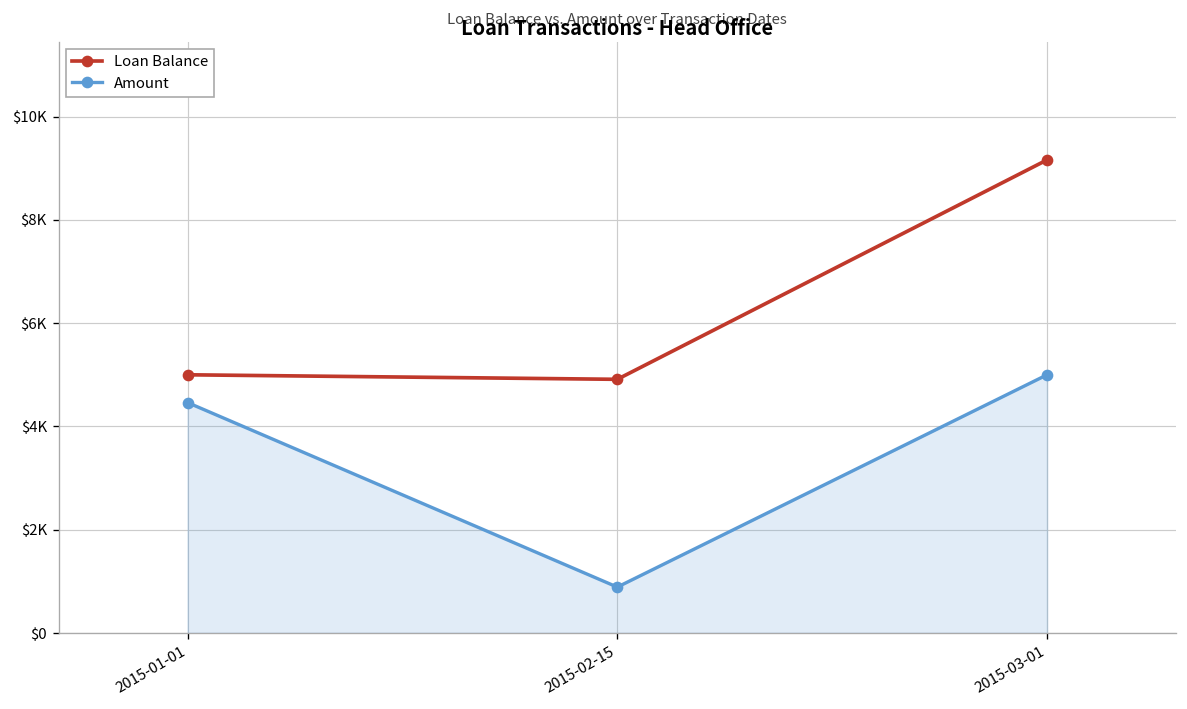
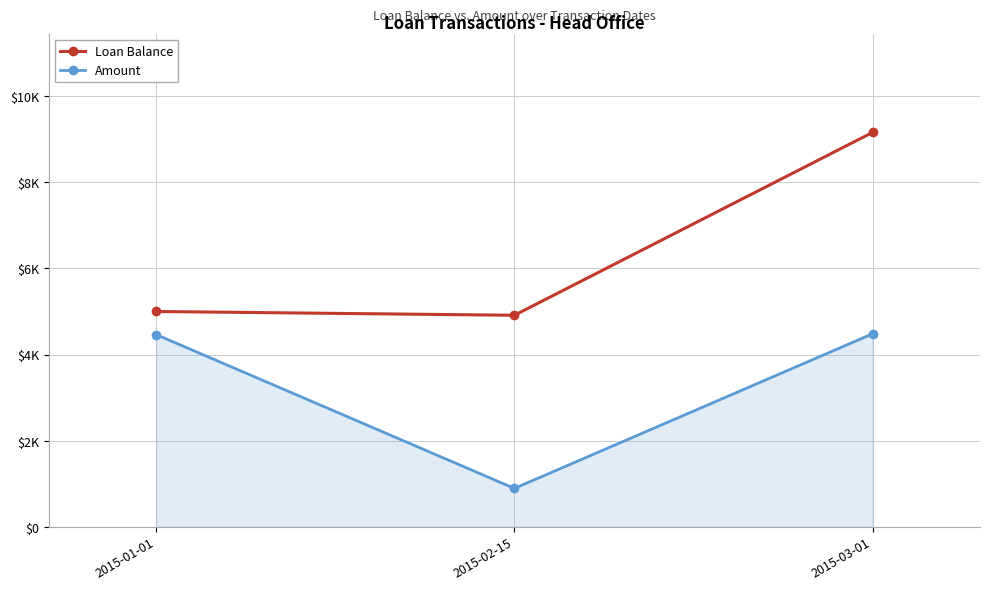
Amount, 2015-03-01: $5000 -> $4500
